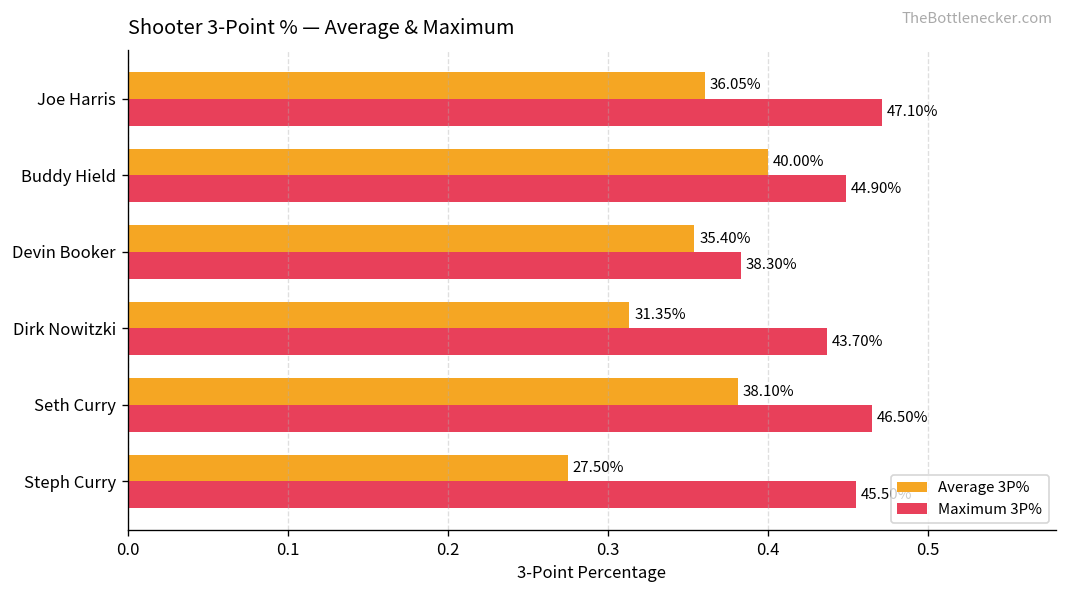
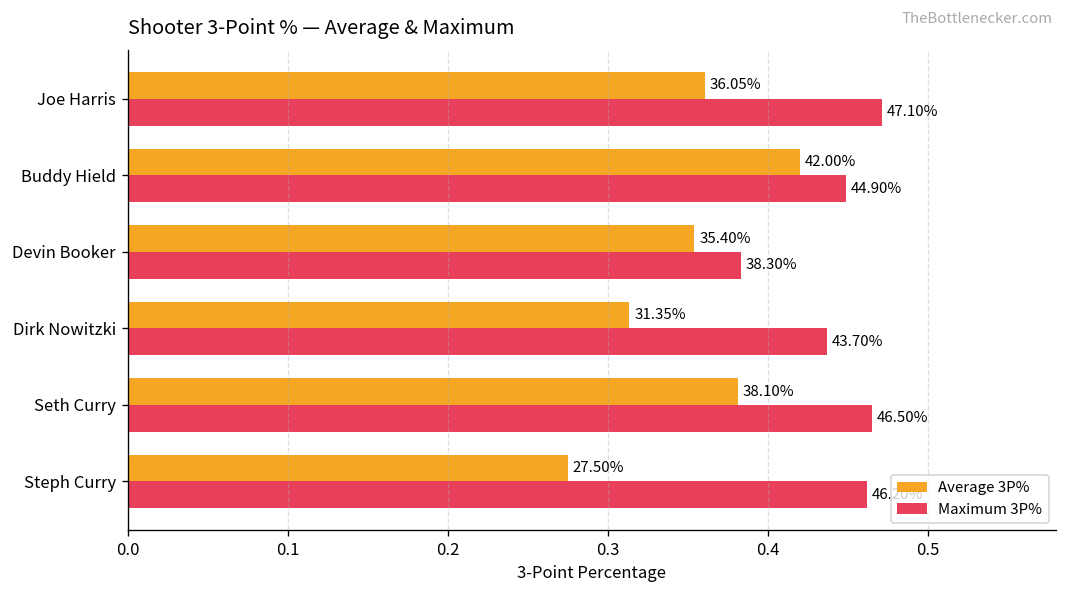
Average 3P%, Buddy Hield: 40.00% -> 42.00%
Maximum 3P%, Steph Curry: 0.455 -> 0.462
